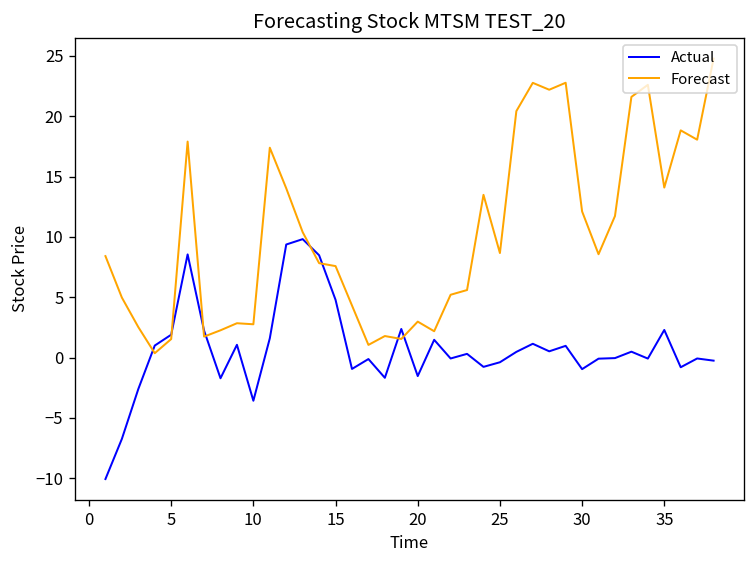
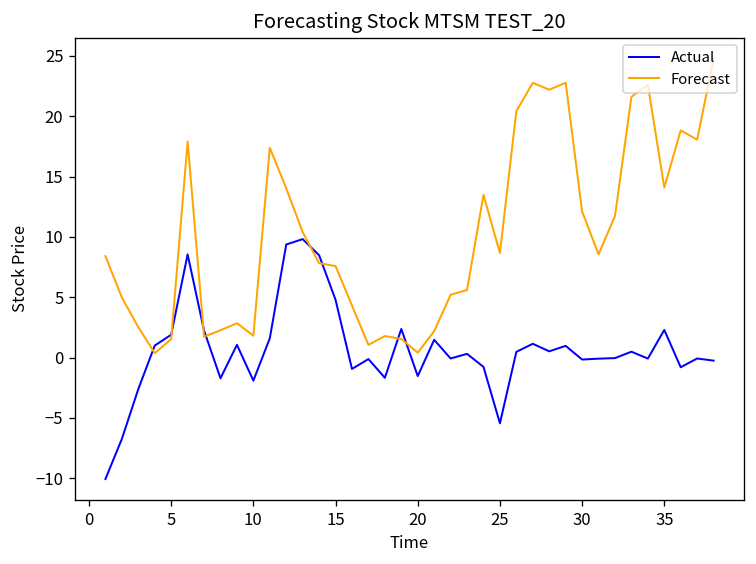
Actual, 10: -3.6 -> -1.9
Forecast, 10: 2.8 -> 1.8
Forecast, 20: 3.0 -> 0.4
Actual, 25: -0.4 -> -5.4
Actual, 30: -1.0 -> -0.2
